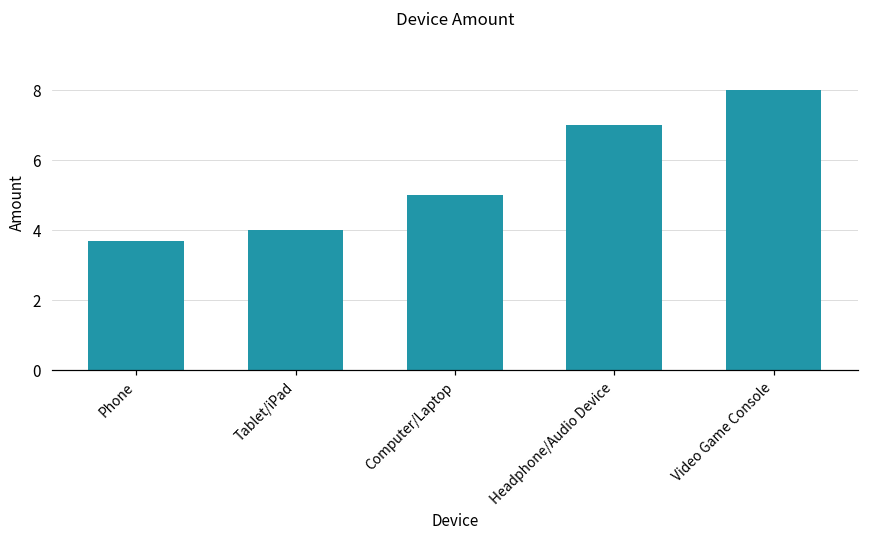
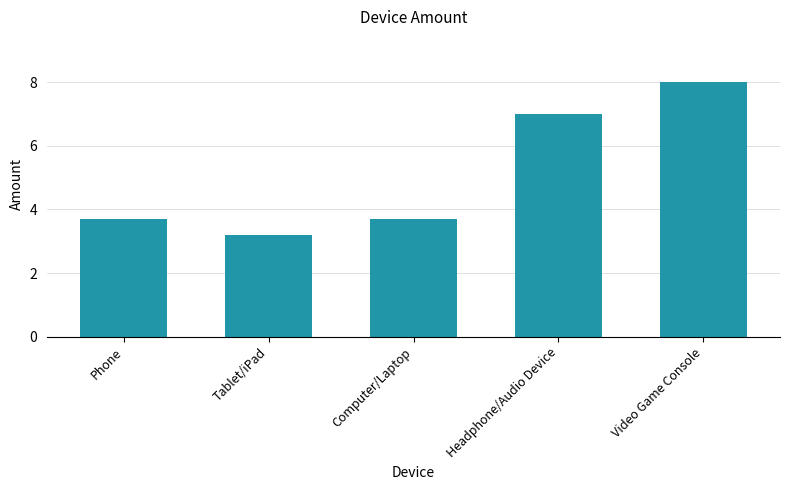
Tablet/iPad: 4.0 -> 3.2
Computer/Laptop: 5.0 -> 3.7
